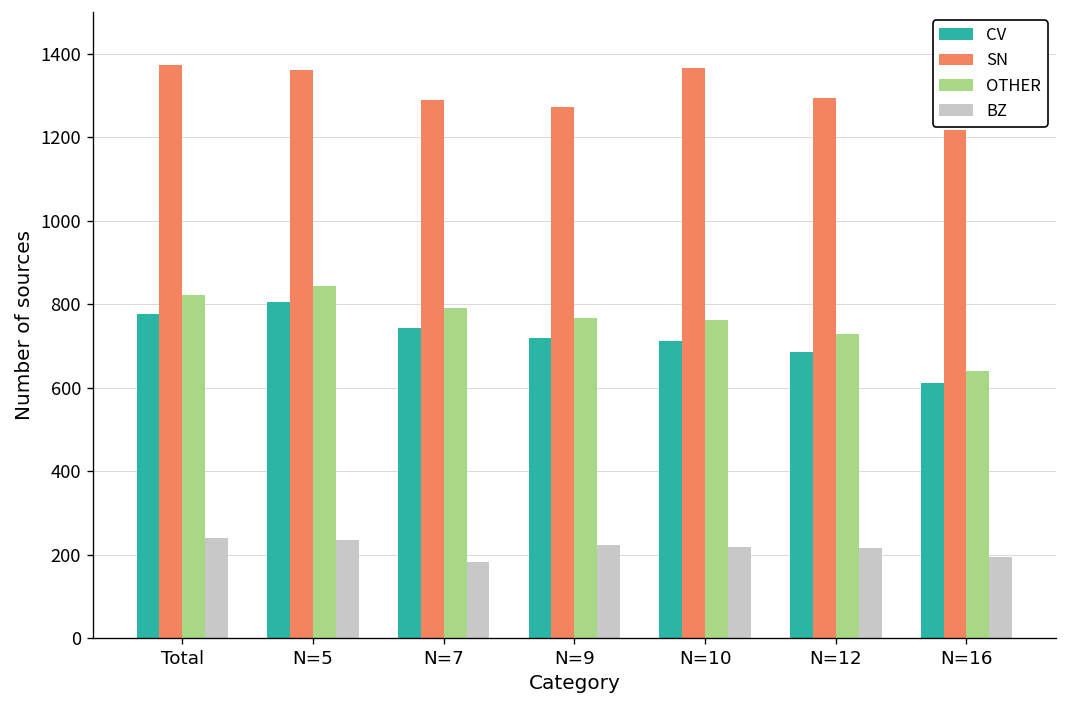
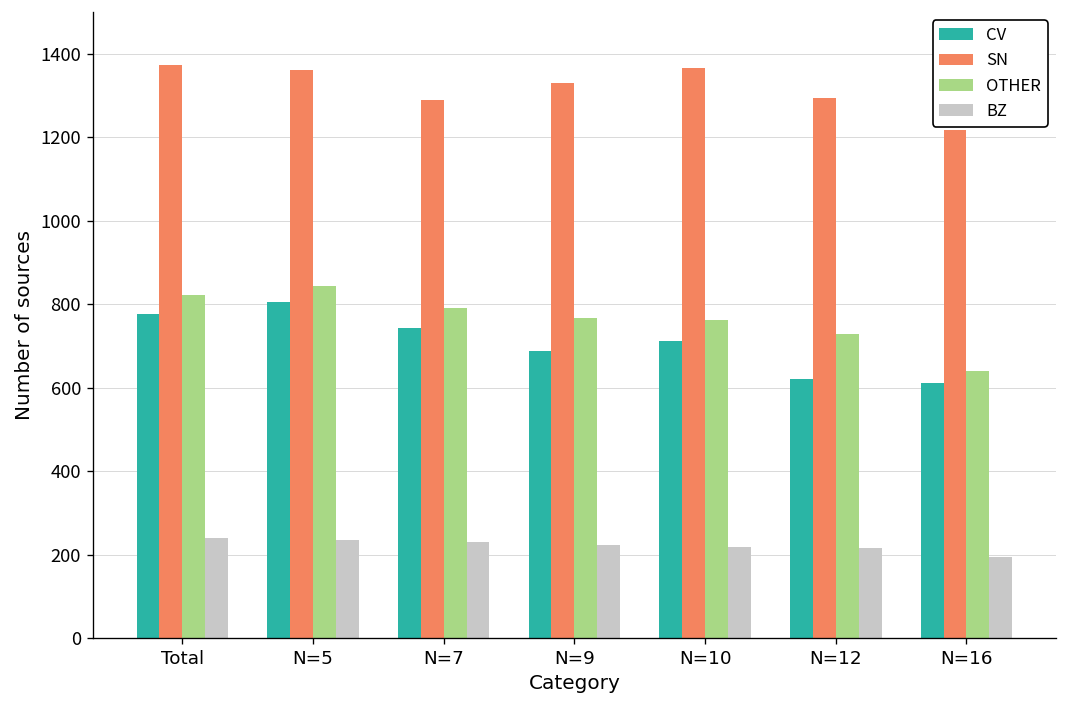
BZ, N=7: 180 -> 230
CV, N=9: 720 -> 690
SN, N=9: 1270 -> 1330
CV, N=12: 690 -> 620
